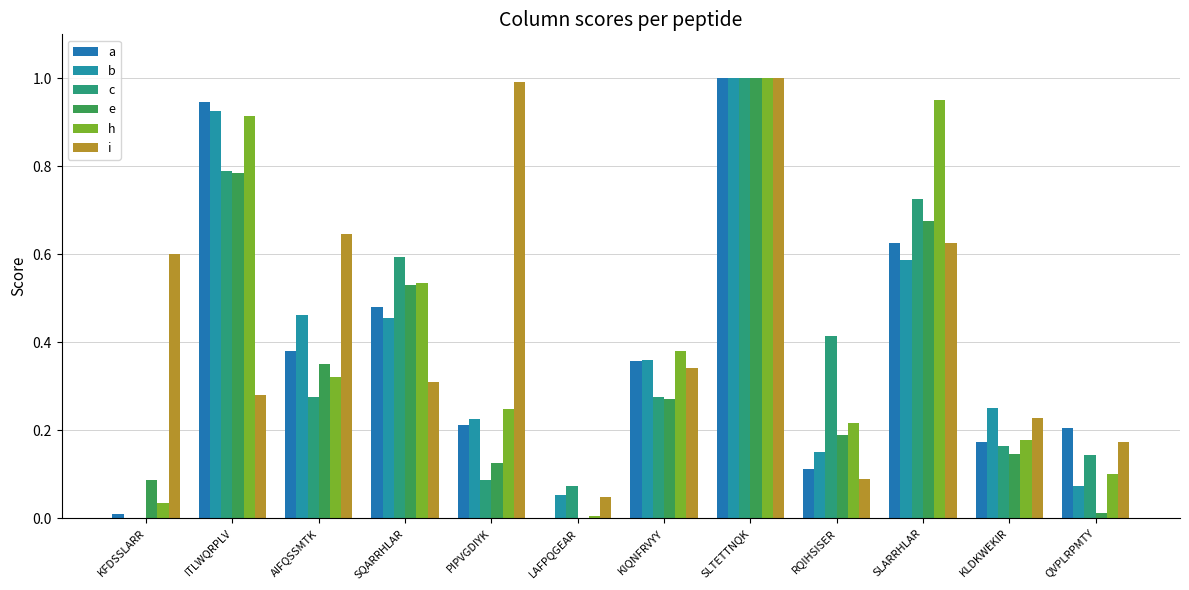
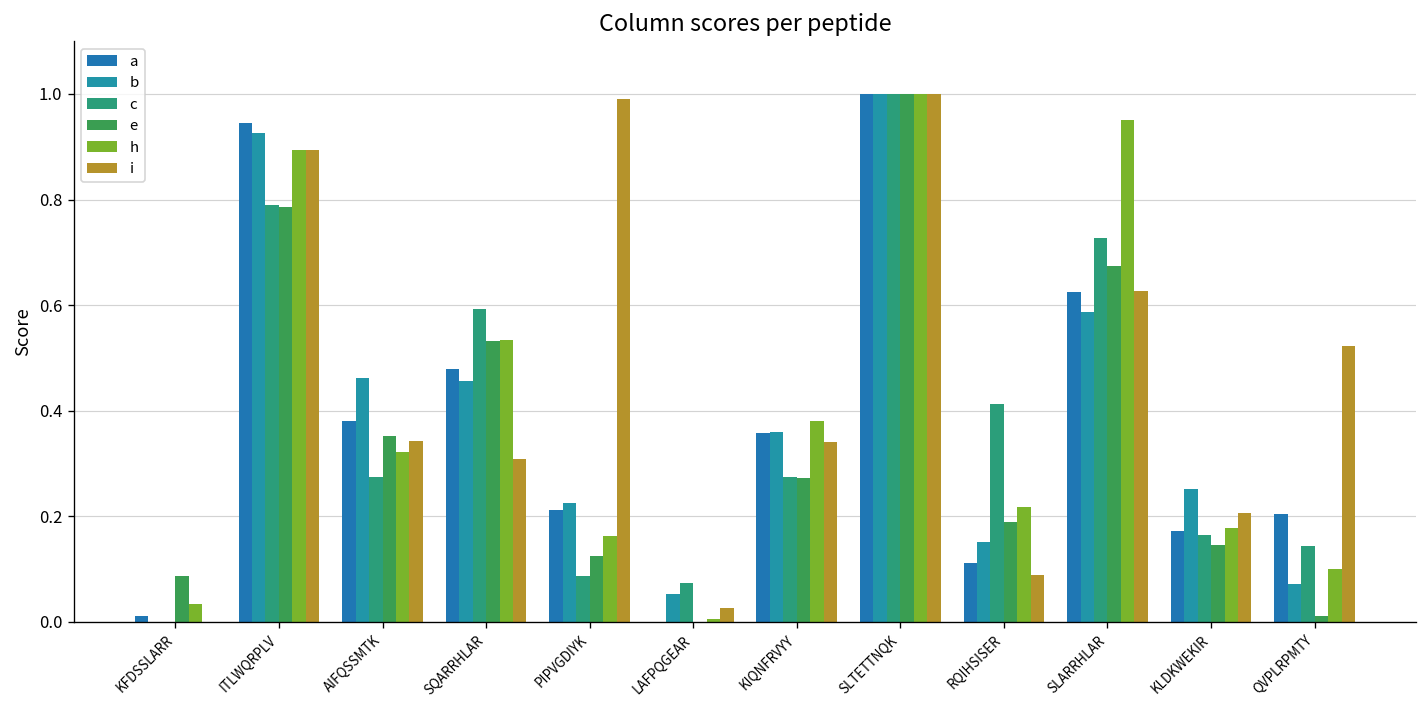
i, KFDSSLARR: 0.6 -> 0.0
h, ITLWQRPLV: 0.91 -> 0.89
i, ITLWQRPLV: 0.28 -> 0.89
i, AIFQSSMTK: 0.65 -> 0.34
h, PIPVGDIYK: 0.25 -> 0.16
i, LAFPQGEAR: 0.05 -> 0.03
i, KLDKWEKIR: 0.23 -> 0.21
i, QVPLRPMTY: 0.17 -> 0.52
